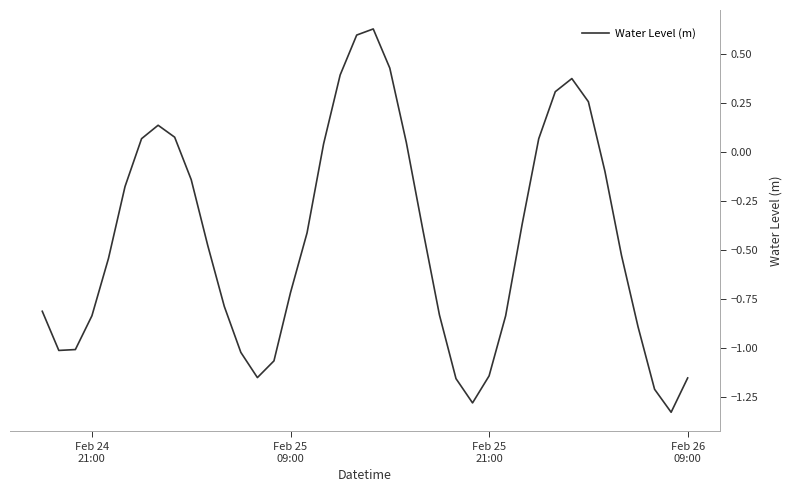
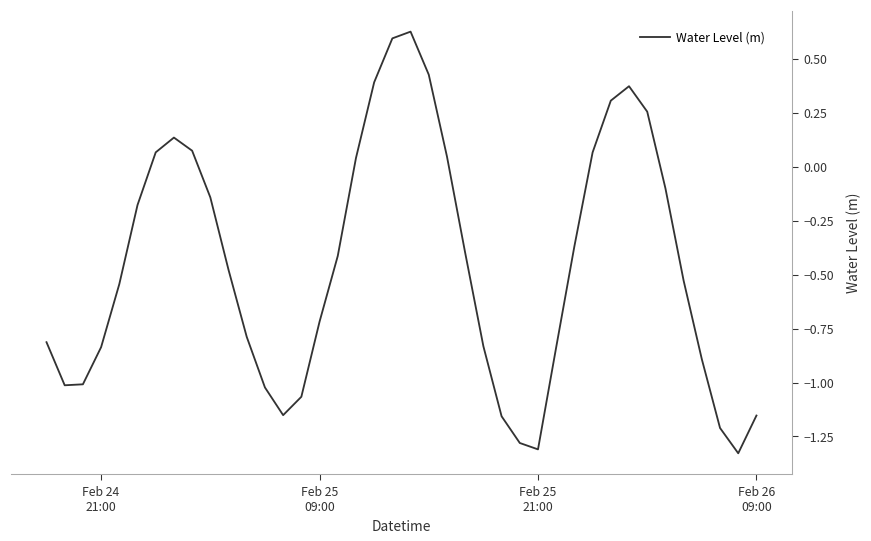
Feb 25 21:00: -1.14 -> -1.31
